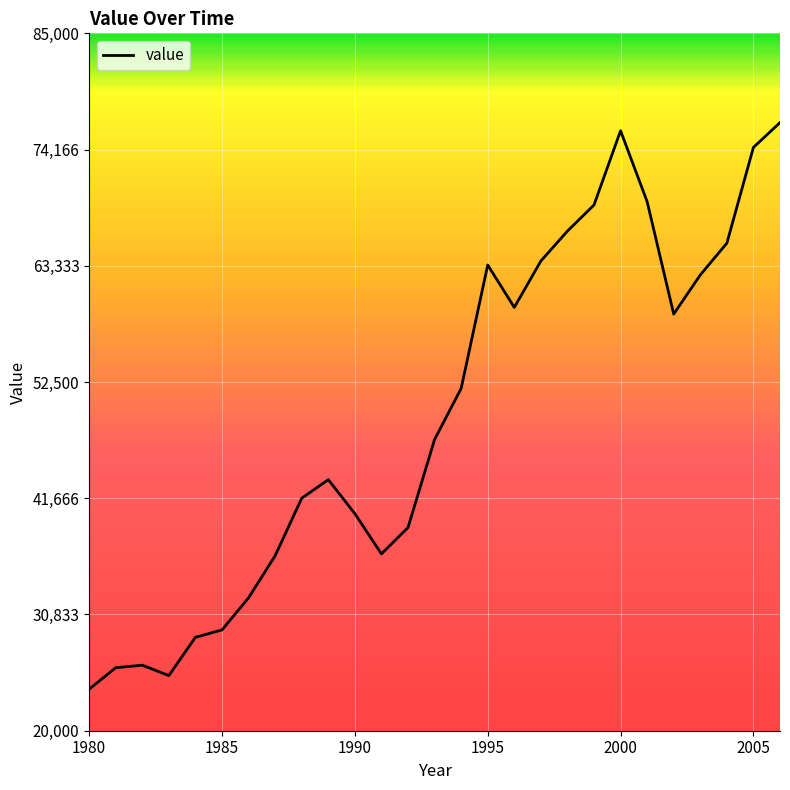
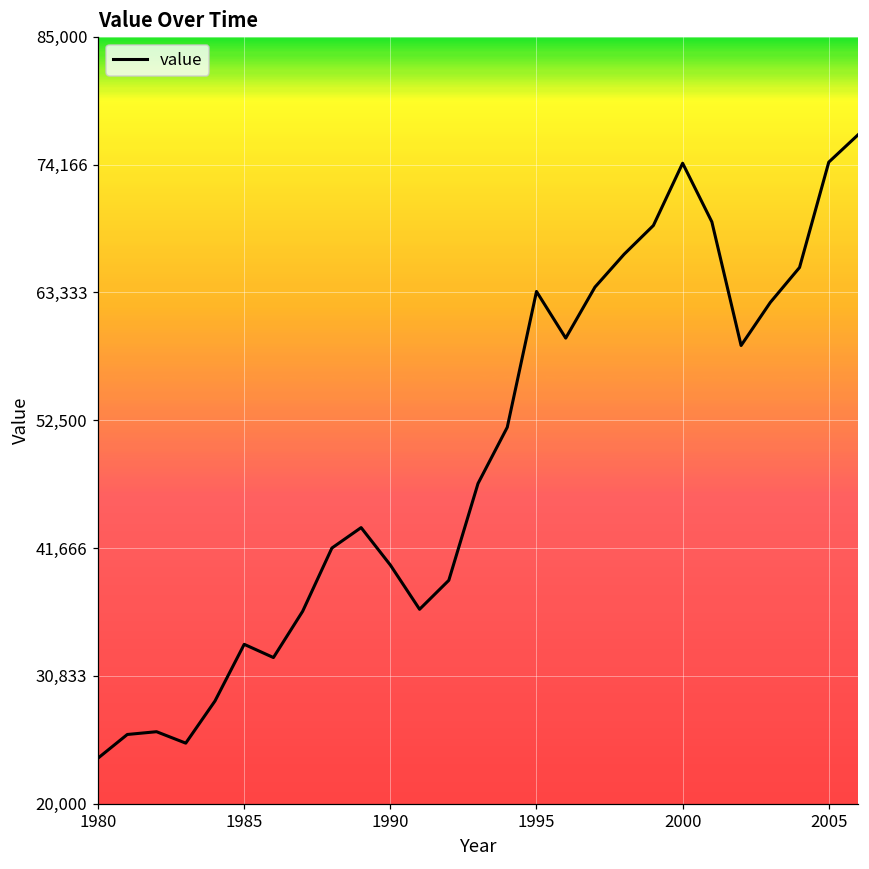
1985: 29,400 -> 33,500
2000: 75,900 -> 74,300
